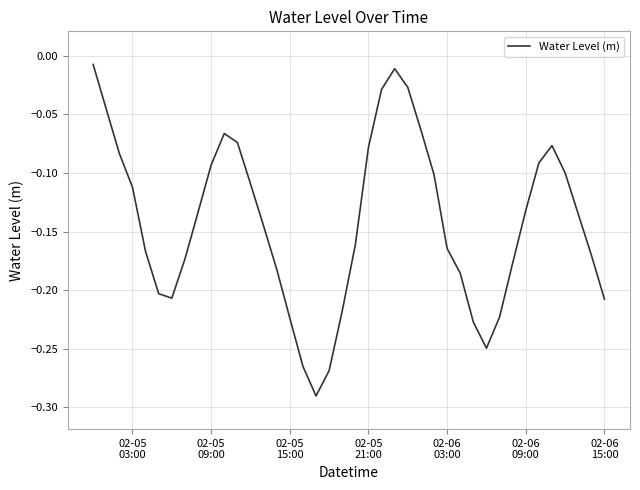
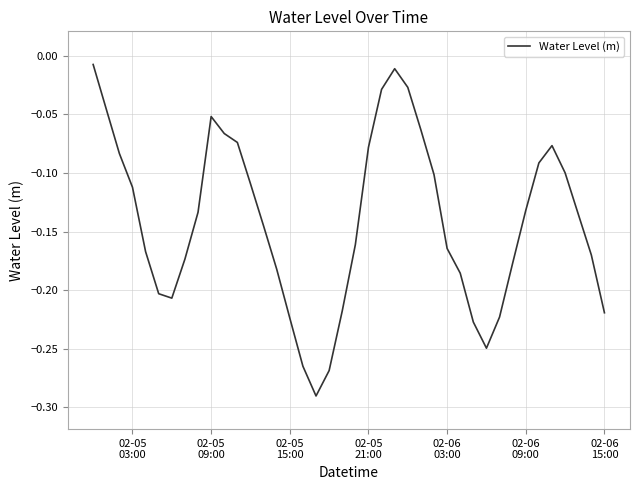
02-05 09:00: -0.093 -> -0.052
02-06 15:00: -0.208 -> -0.219
